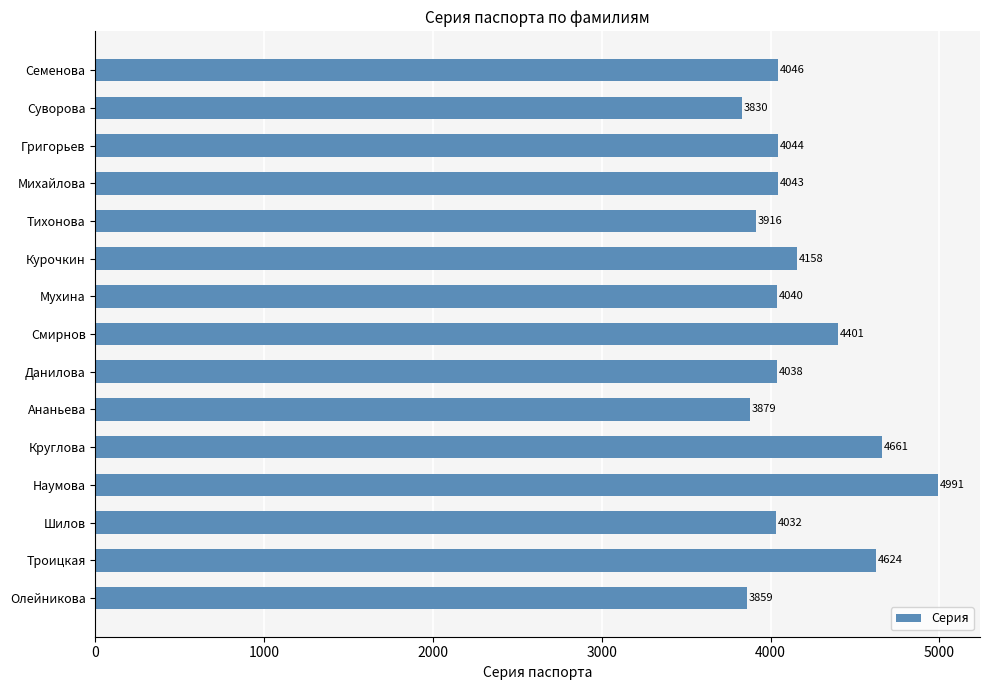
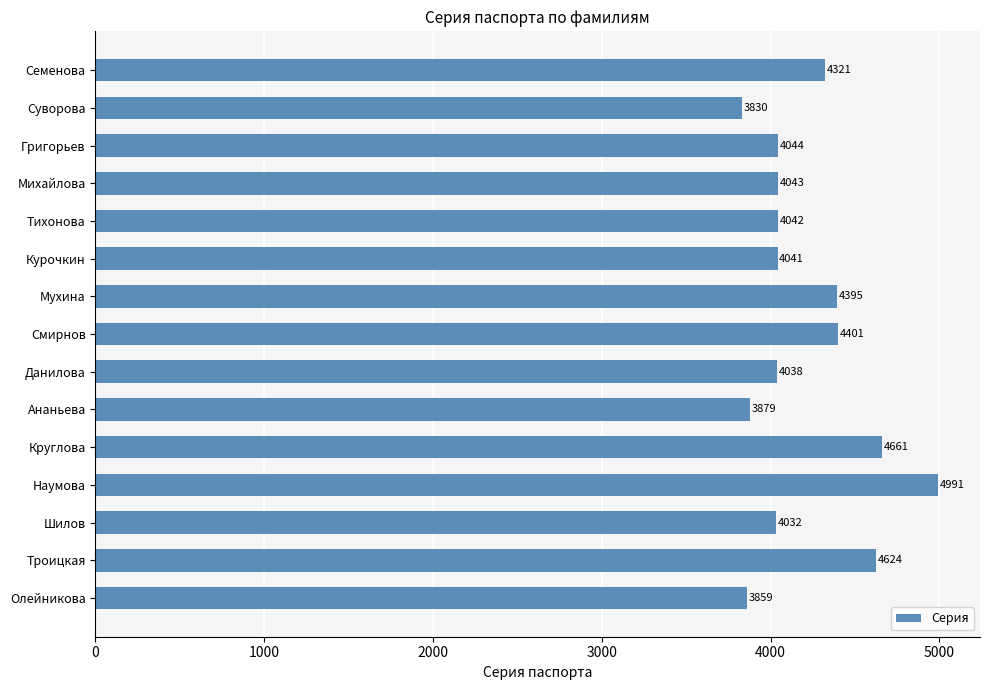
Семенова: 4046 -> 4321
Тихонова: 3916 -> 4042
Курочкин: 4158 -> 4041
Мухина: 4040 -> 4395
